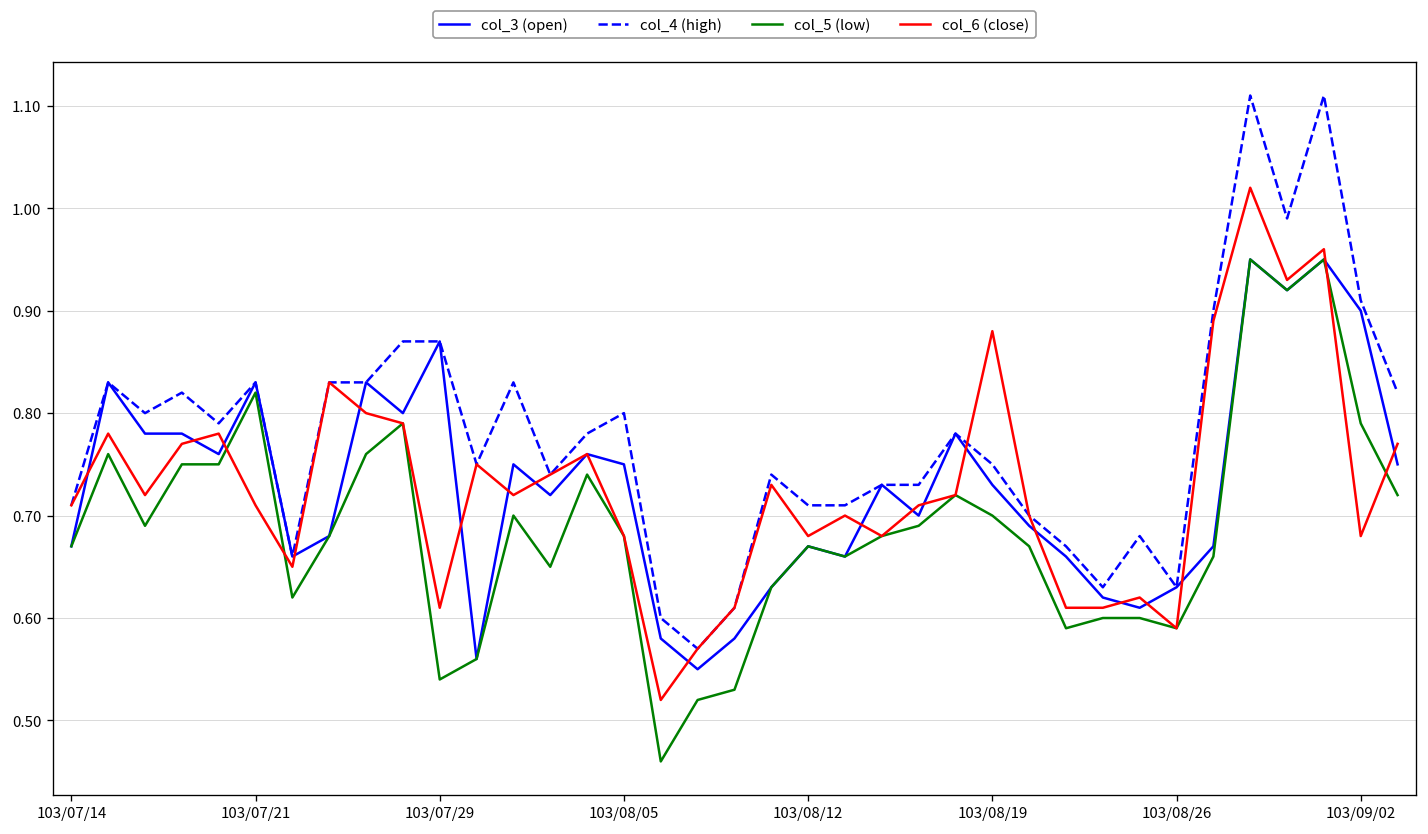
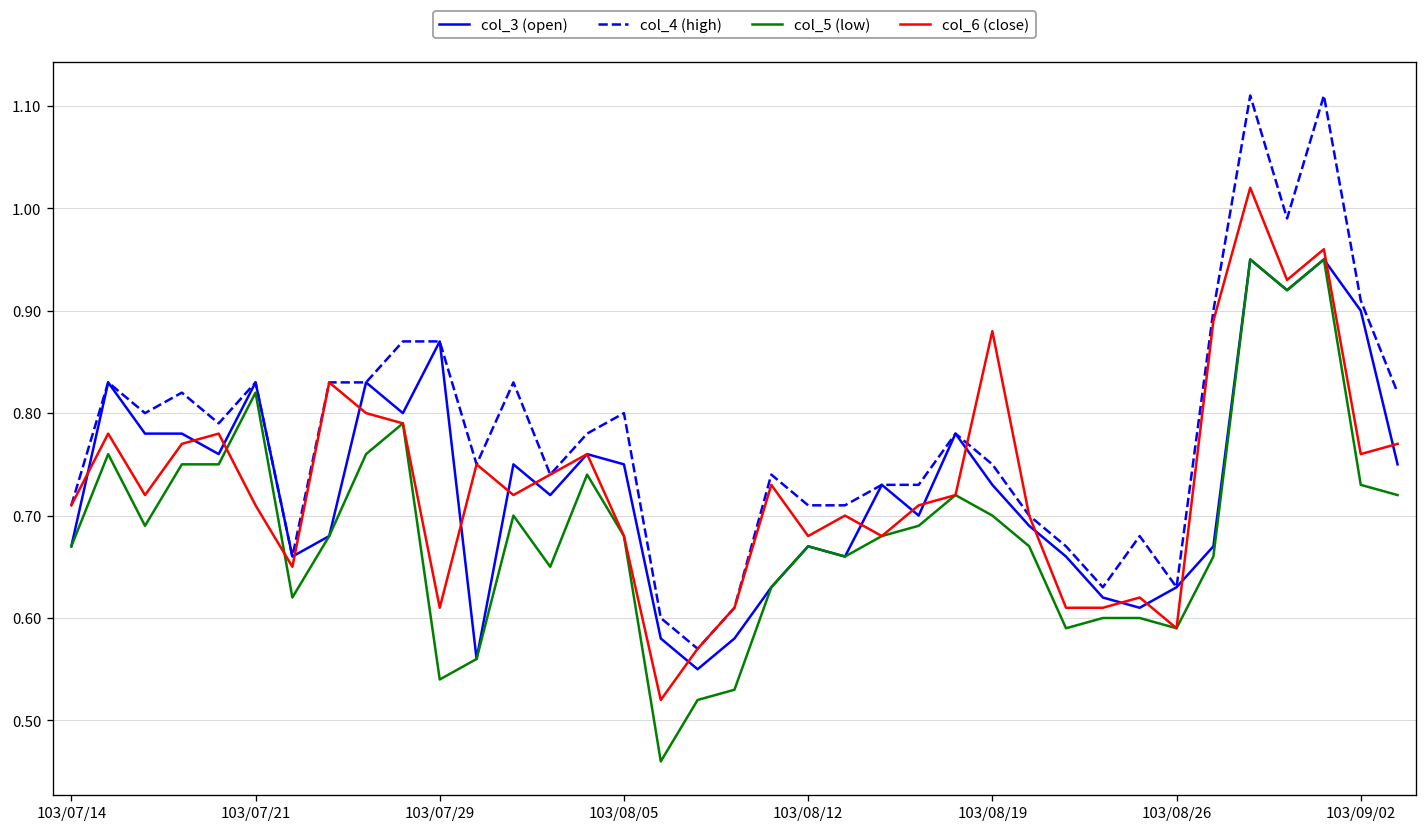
col_5 (low), 103/09/02: 0.79 -> 0.73
col_6 (close), 103/09/02: 0.68 -> 0.76
